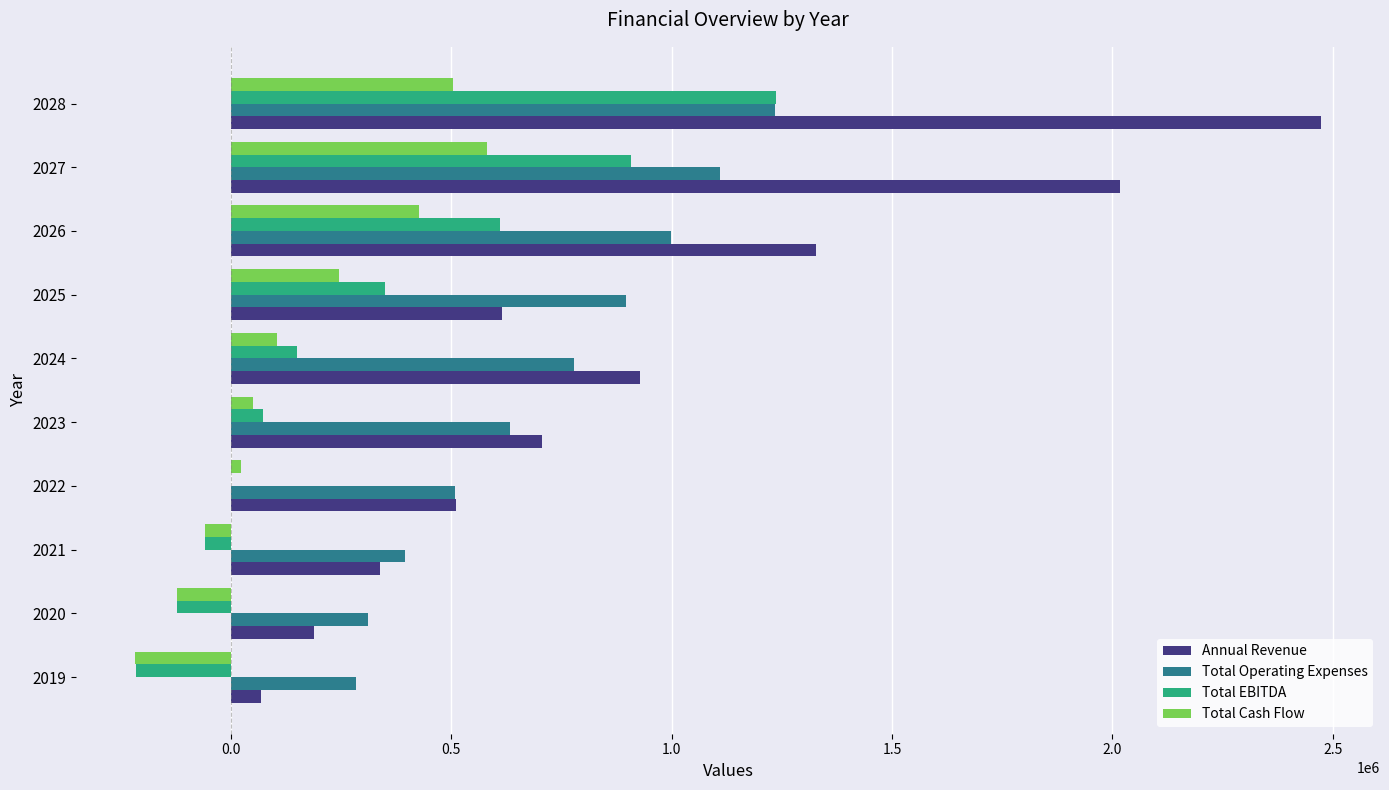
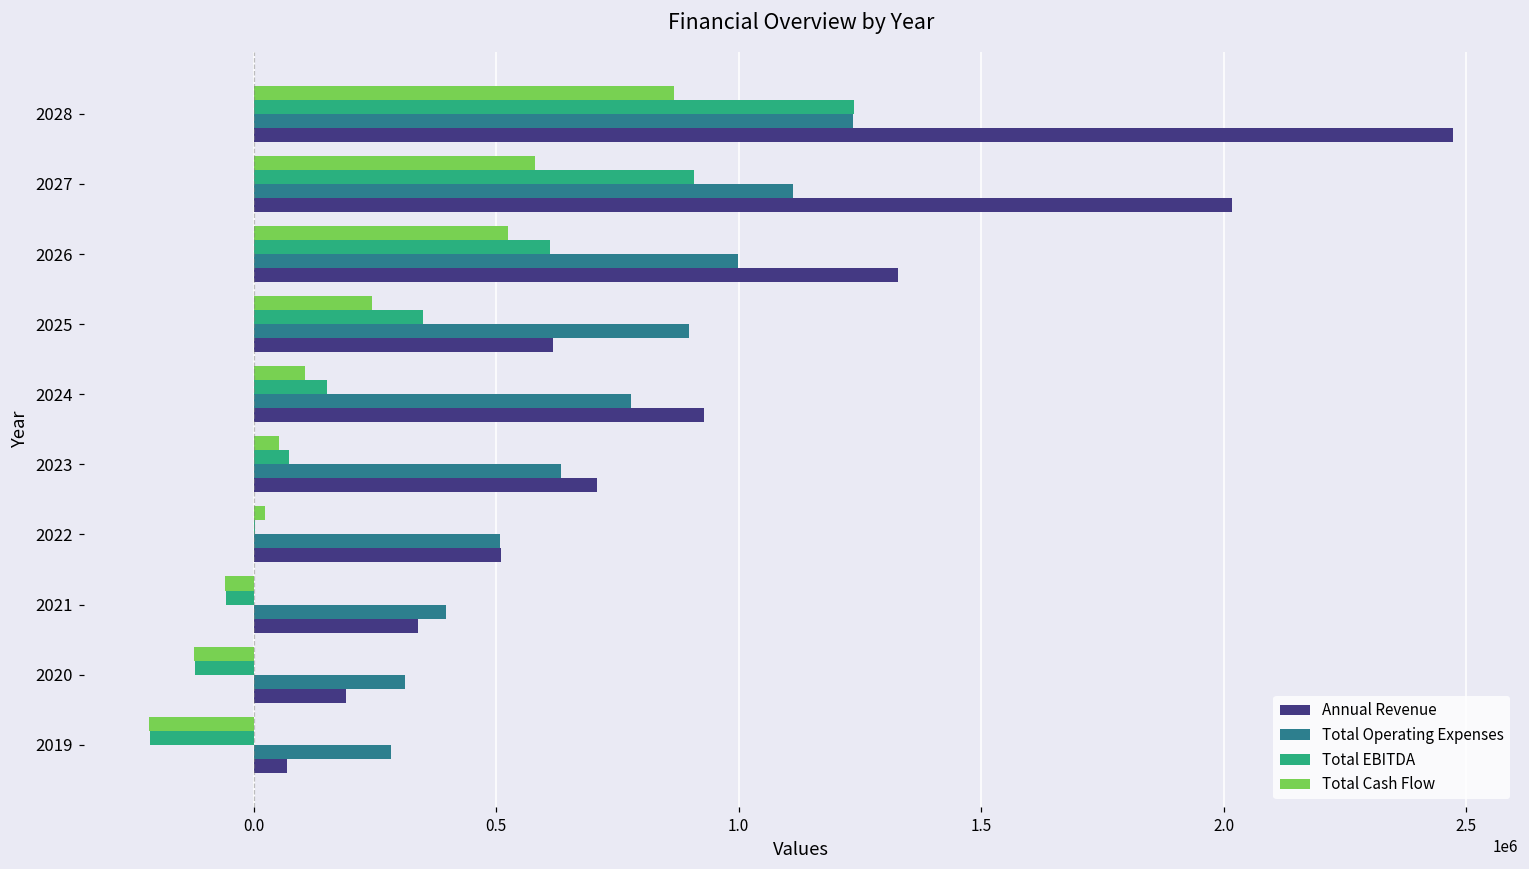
Total Cash Flow, 2028: 500000 -> 870000
Total Cash Flow, 2026: 430000 -> 520000
